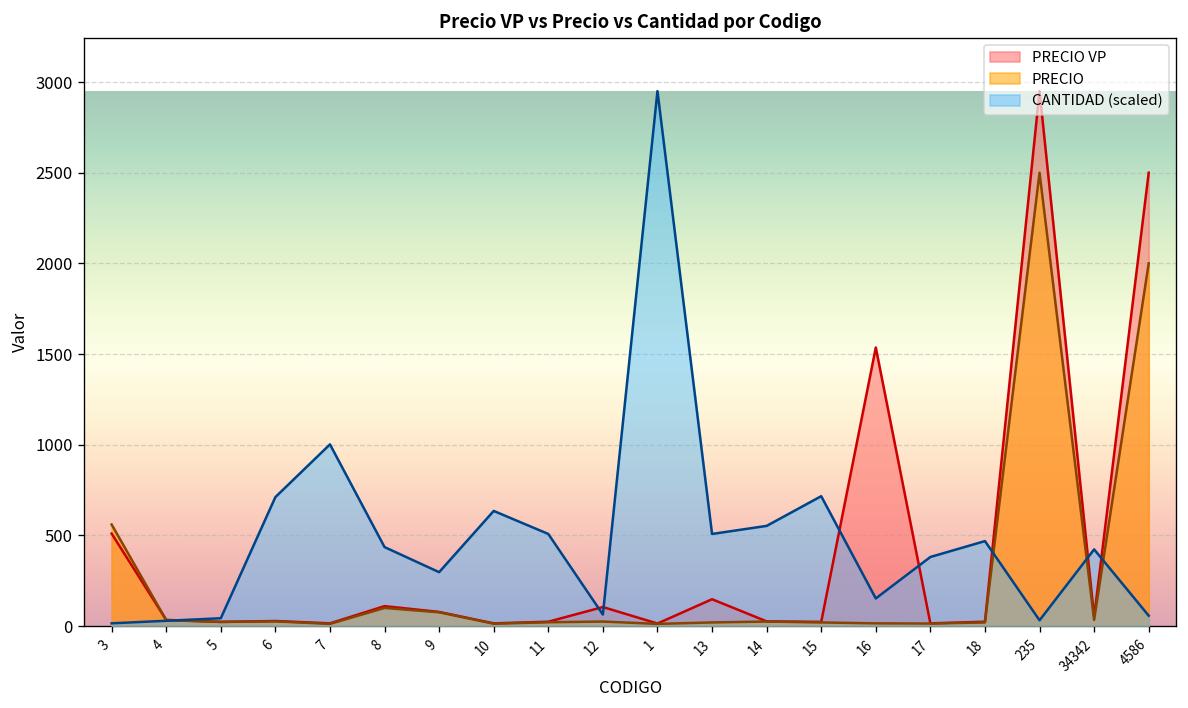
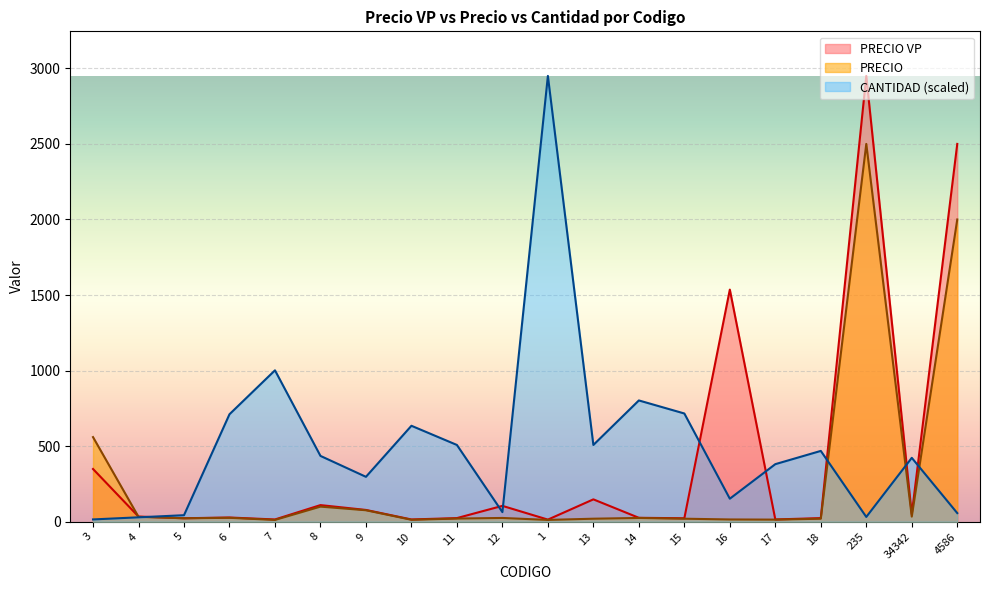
PRECIO VP, 3: 510 -> 350
CANTIDAD (scaled), 14: 550 -> 800
